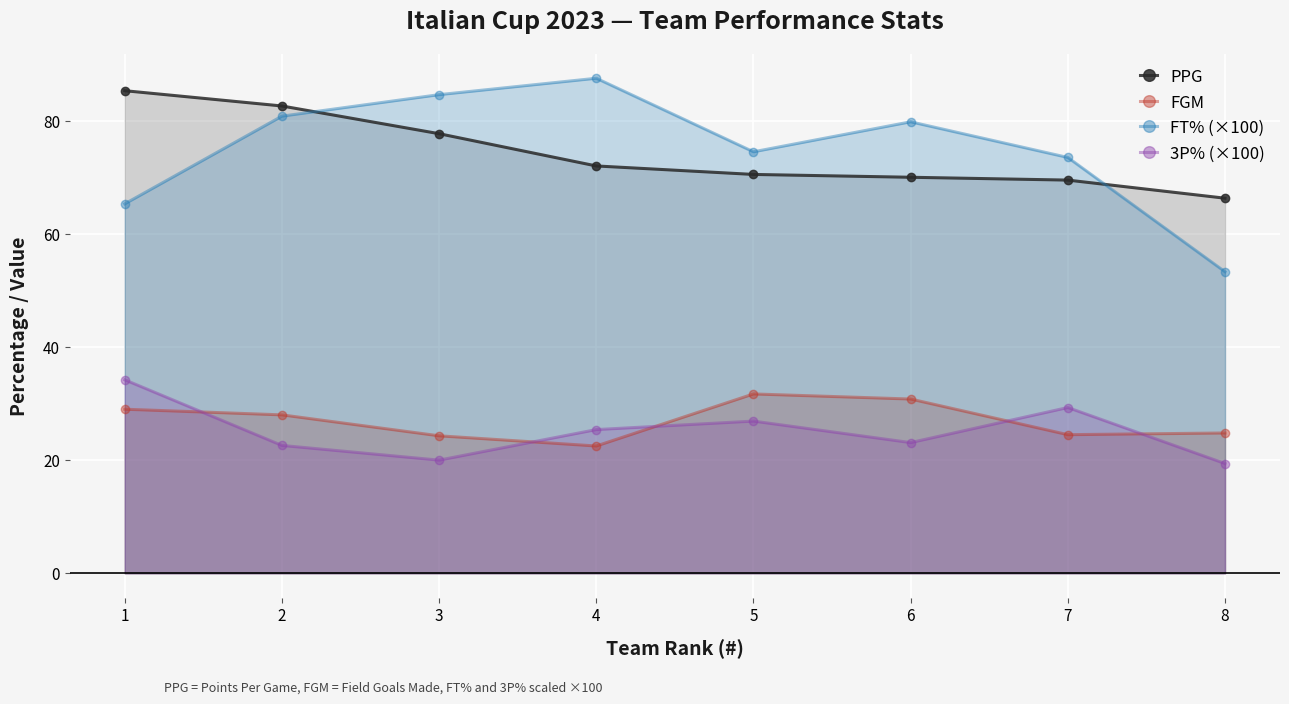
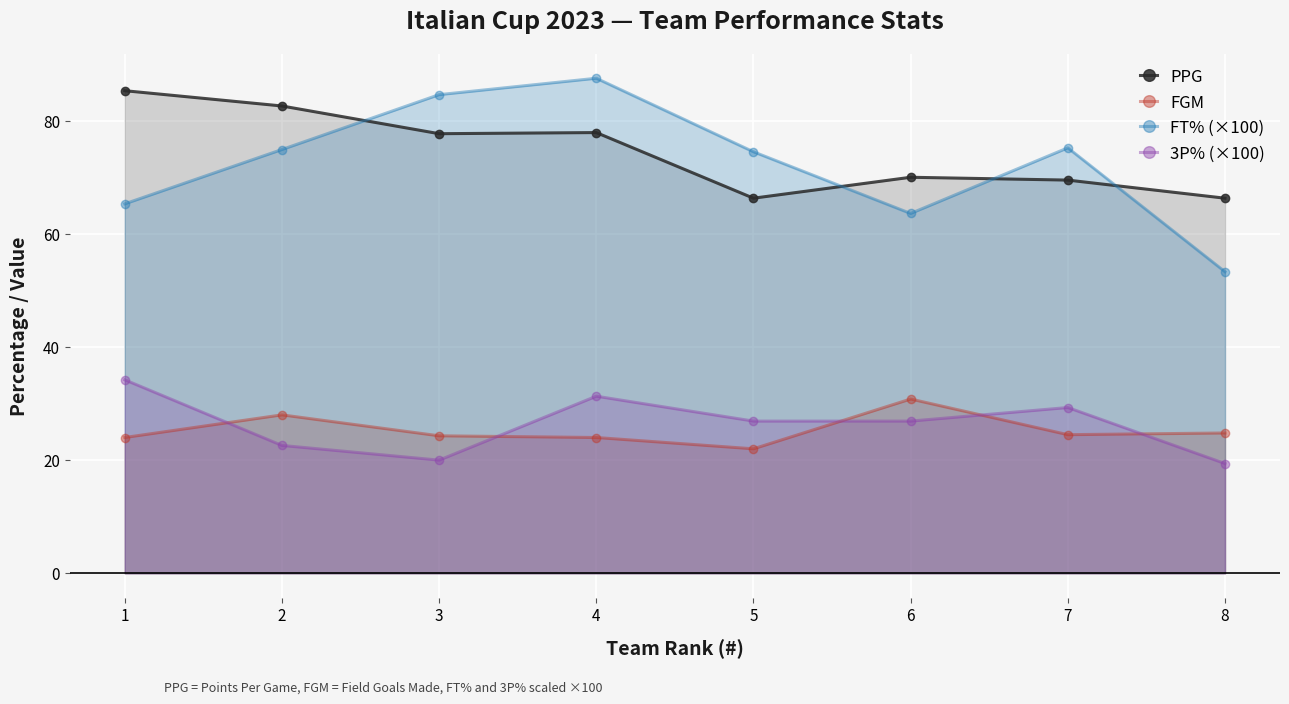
FGM, 1: 29 -> 24
FT% (×100), 2: 81 -> 75
PPG, 4: 72 -> 78
FGM, 4: 23 -> 24
3P% (×100), 4: 25 -> 31
PPG, 5: 71 -> 66
FGM, 5: 32 -> 22
FT% (×100), 6: 80 -> 64
3P% (×100), 6: 23 -> 27
FT% (×100), 7: 74 -> 75
